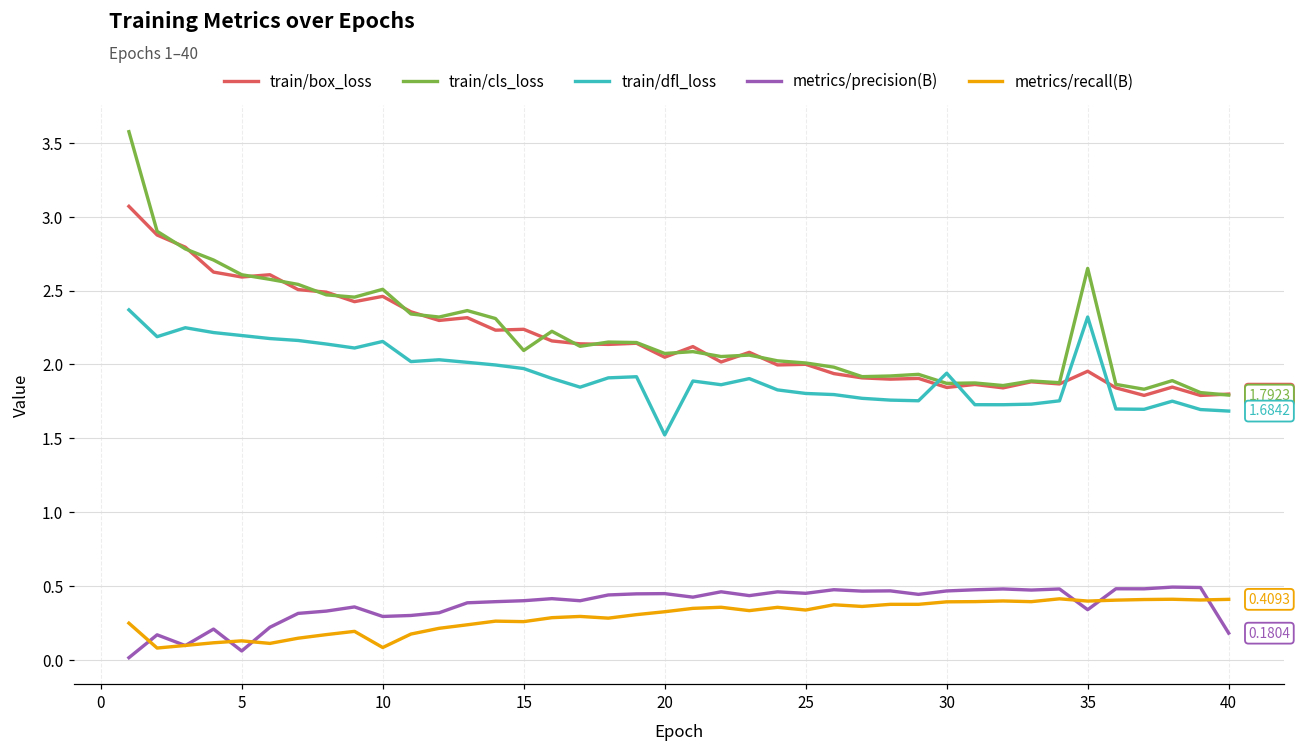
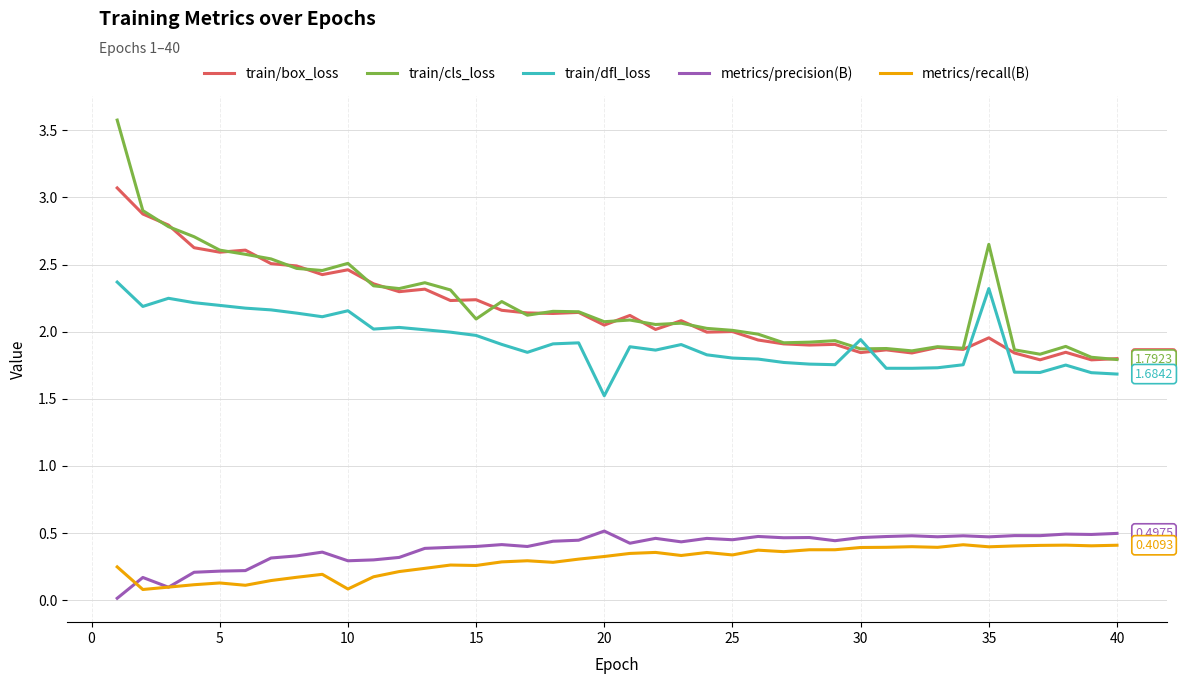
metrics/precision(B), 5: 0.06 -> 0.22
metrics/precision(B), 20: 0.45 -> 0.51
metrics/precision(B), 35: 0.34 -> 0.47
metrics/precision(B), 40: 0.1804 -> 0.4975
